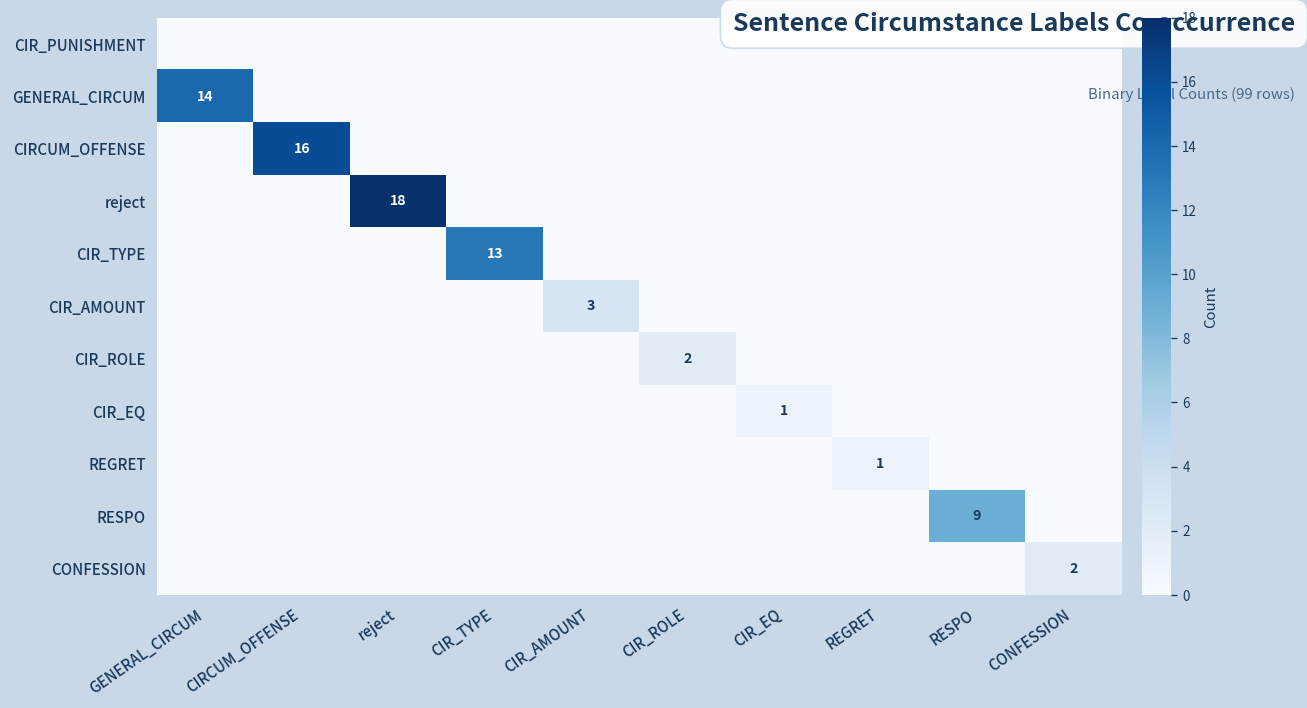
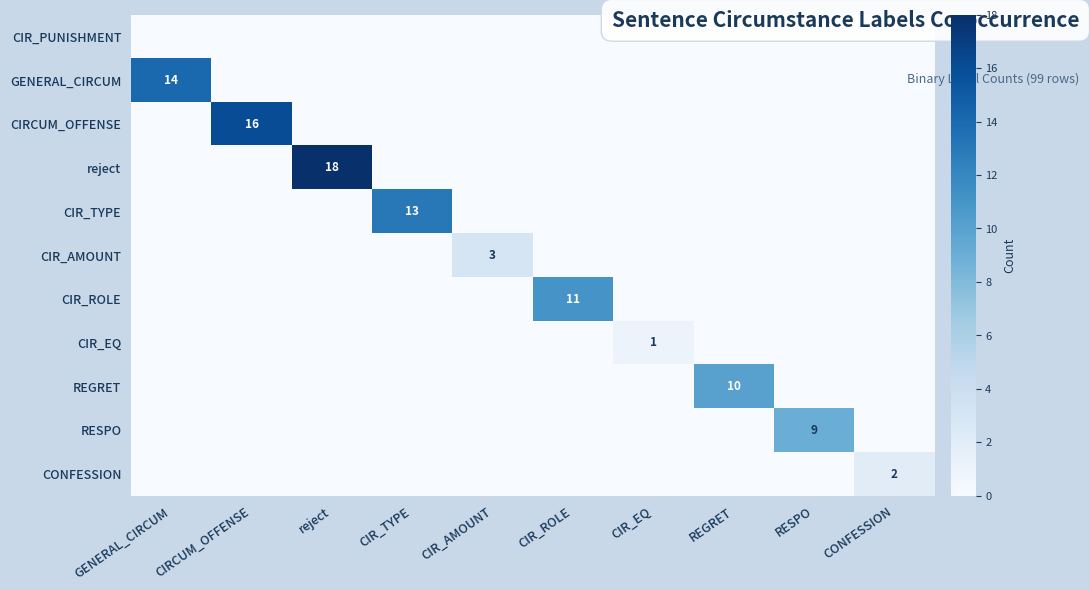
CIR_ROLE, CIR_ROLE: 2 -> 11
REGRET, REGRET: 1 -> 10
